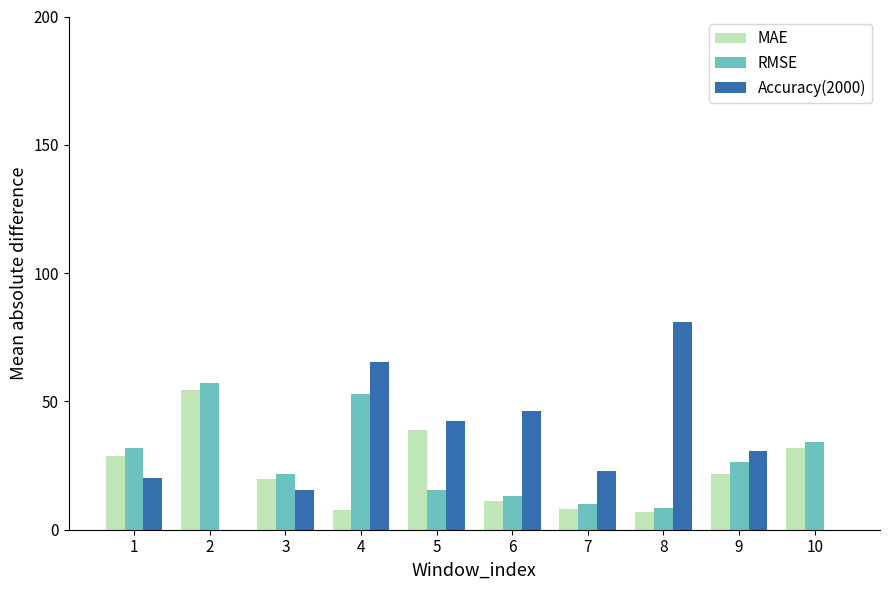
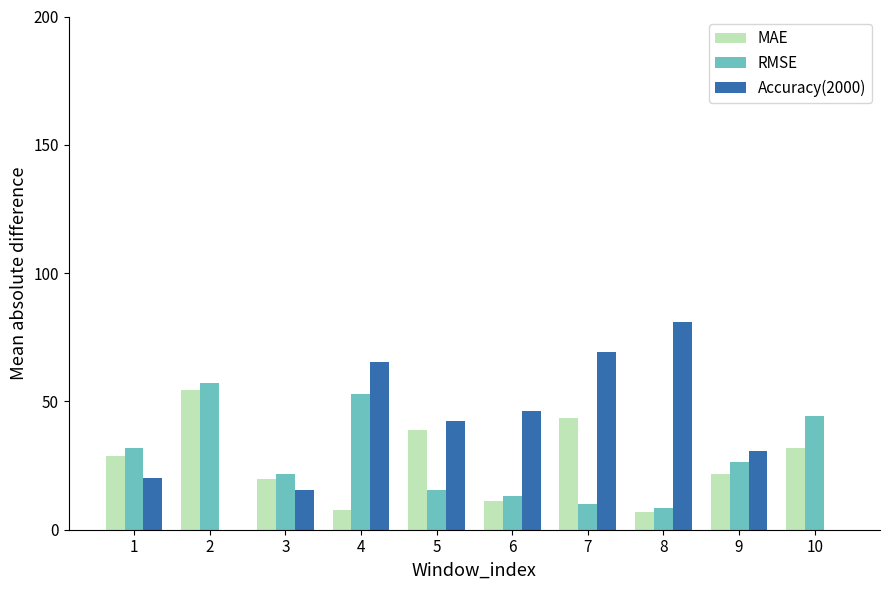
MAE, 7: 8 -> 44
Accuracy(2000), 7: 23 -> 69
RMSE, 10: 34 -> 44
